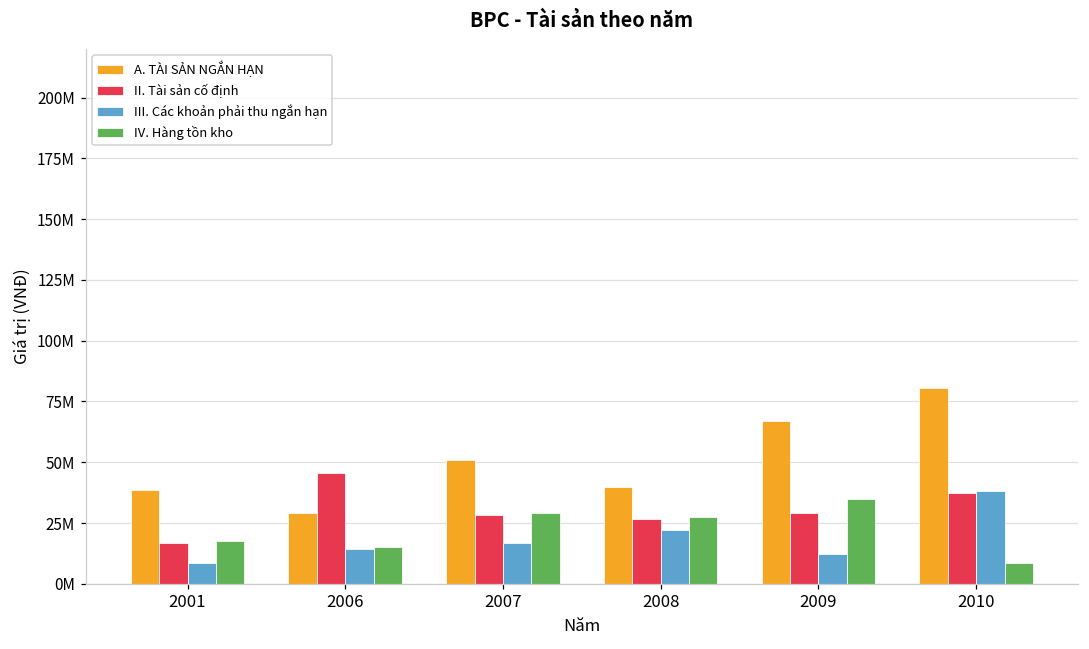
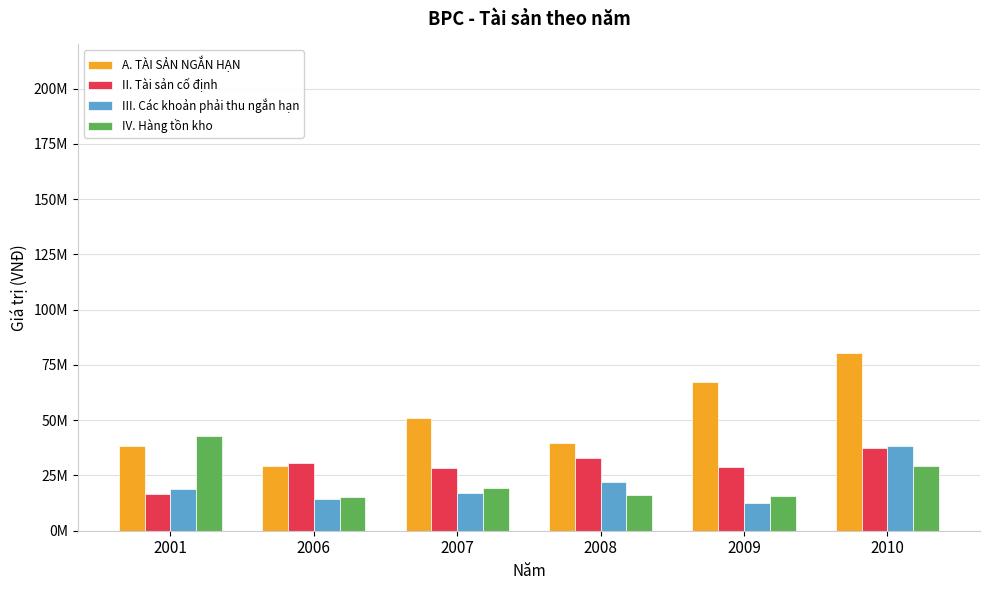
III. Các khoản phải thu ngắn hạn, 2001: 9000000 -> 19000000
IV. Hàng tồn kho, 2001: 18000000 -> 43000000
II. Tài sản cố định, 2006: 46000000 -> 31000000
IV. Hàng tồn kho, 2007: 29000000 -> 19000000
II. Tài sản cố định, 2008: 27000000 -> 33000000
IV. Hàng tồn kho, 2008: 27000000 -> 16000000
IV. Hàng tồn kho, 2009: 35000000 -> 16000000
IV. Hàng tồn kho, 2010: 9000000 -> 29000000
